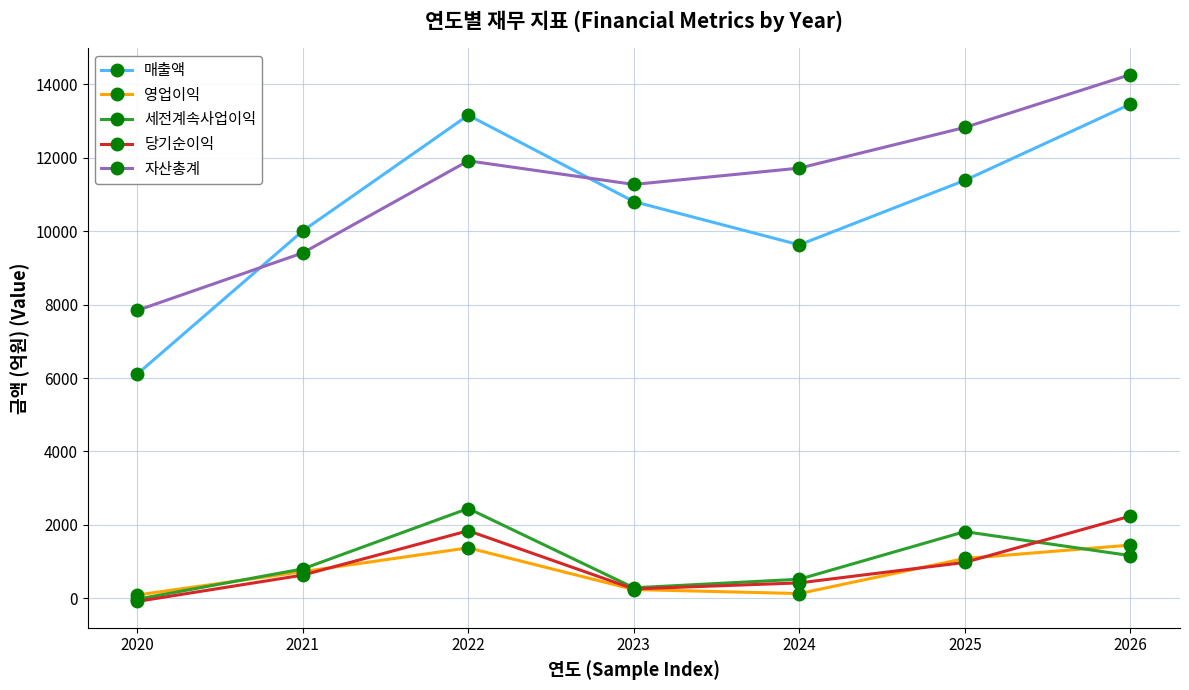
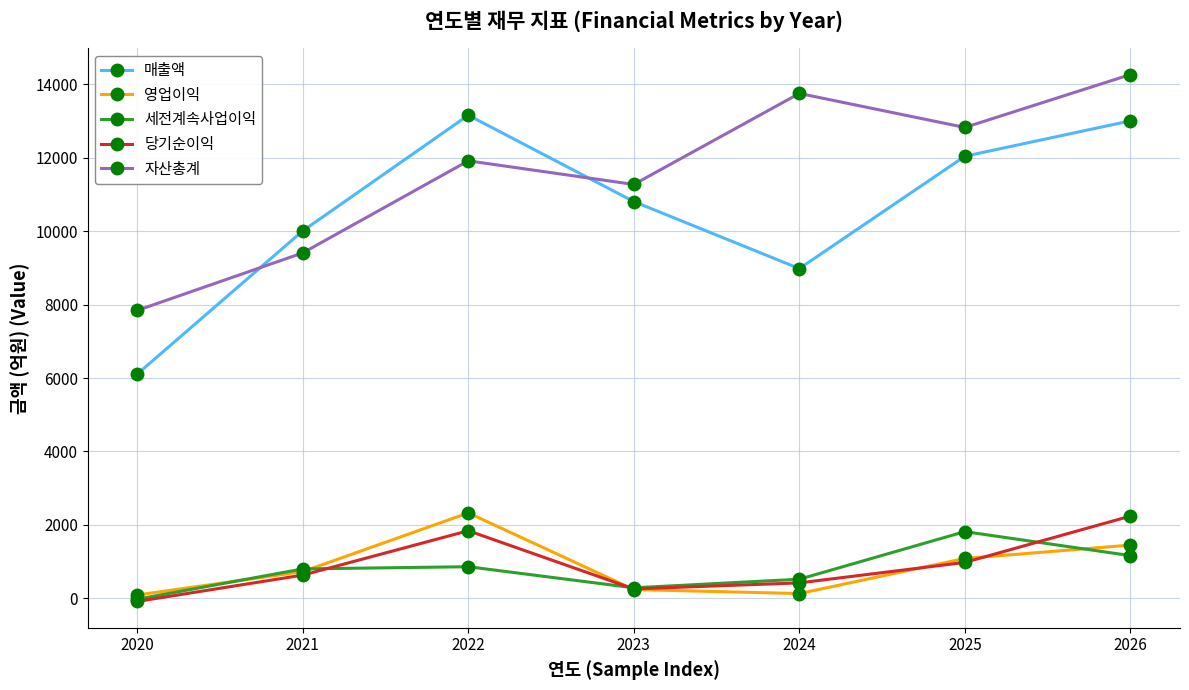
영업이익, 2022: 1400 -> 2300
세전계속사업이익, 2022: 2400 -> 900
매출액, 2024: 9600 -> 9000
자산총계, 2024: 11700 -> 13800
매출액, 2025: 11400 -> 12000
매출액, 2026: 13500 -> 13000
